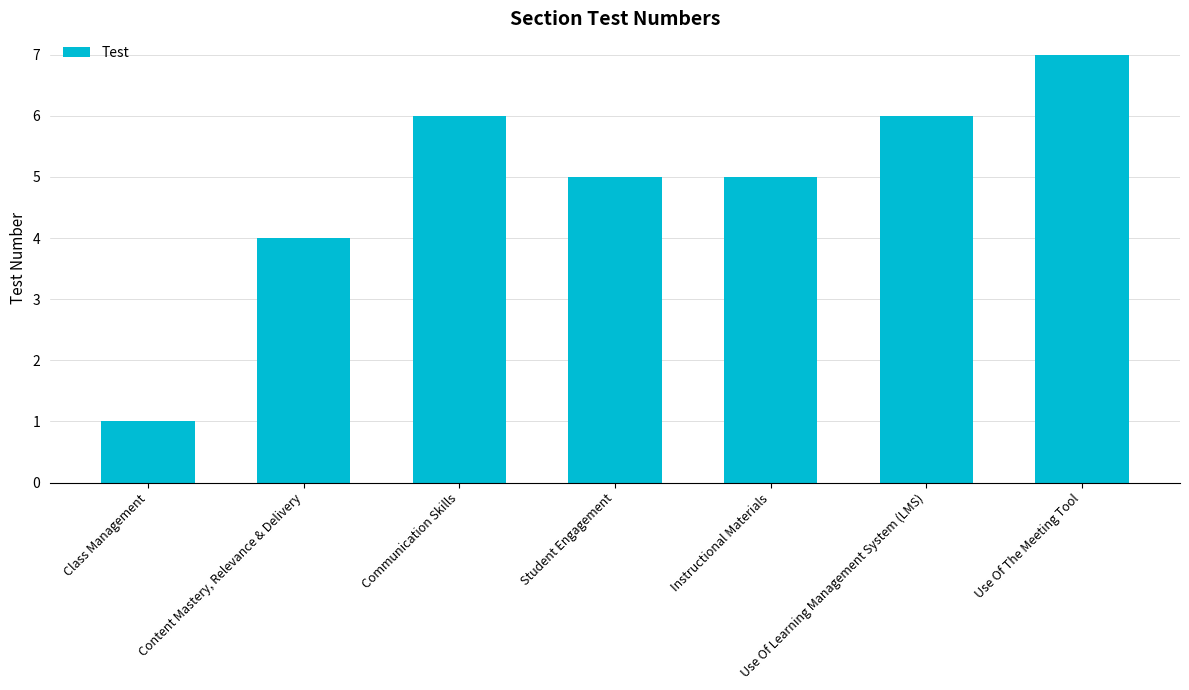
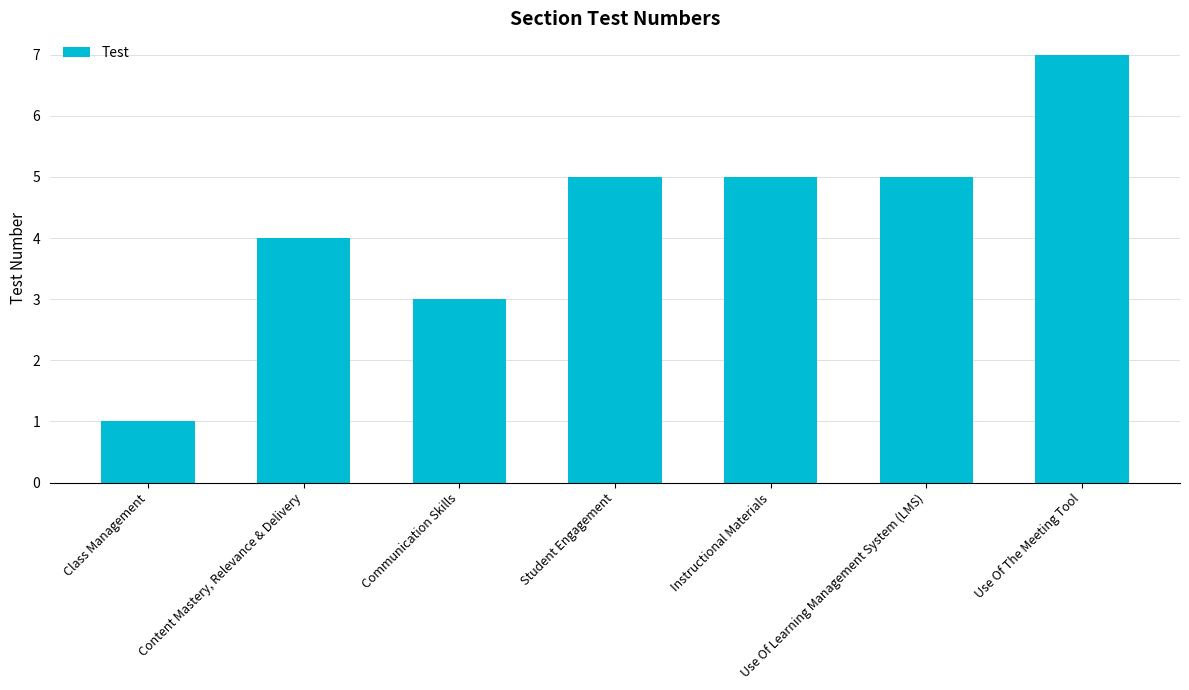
Communication Skills: 6 -> 3
Use Of Learning Management System (LMS): 6 -> 5
